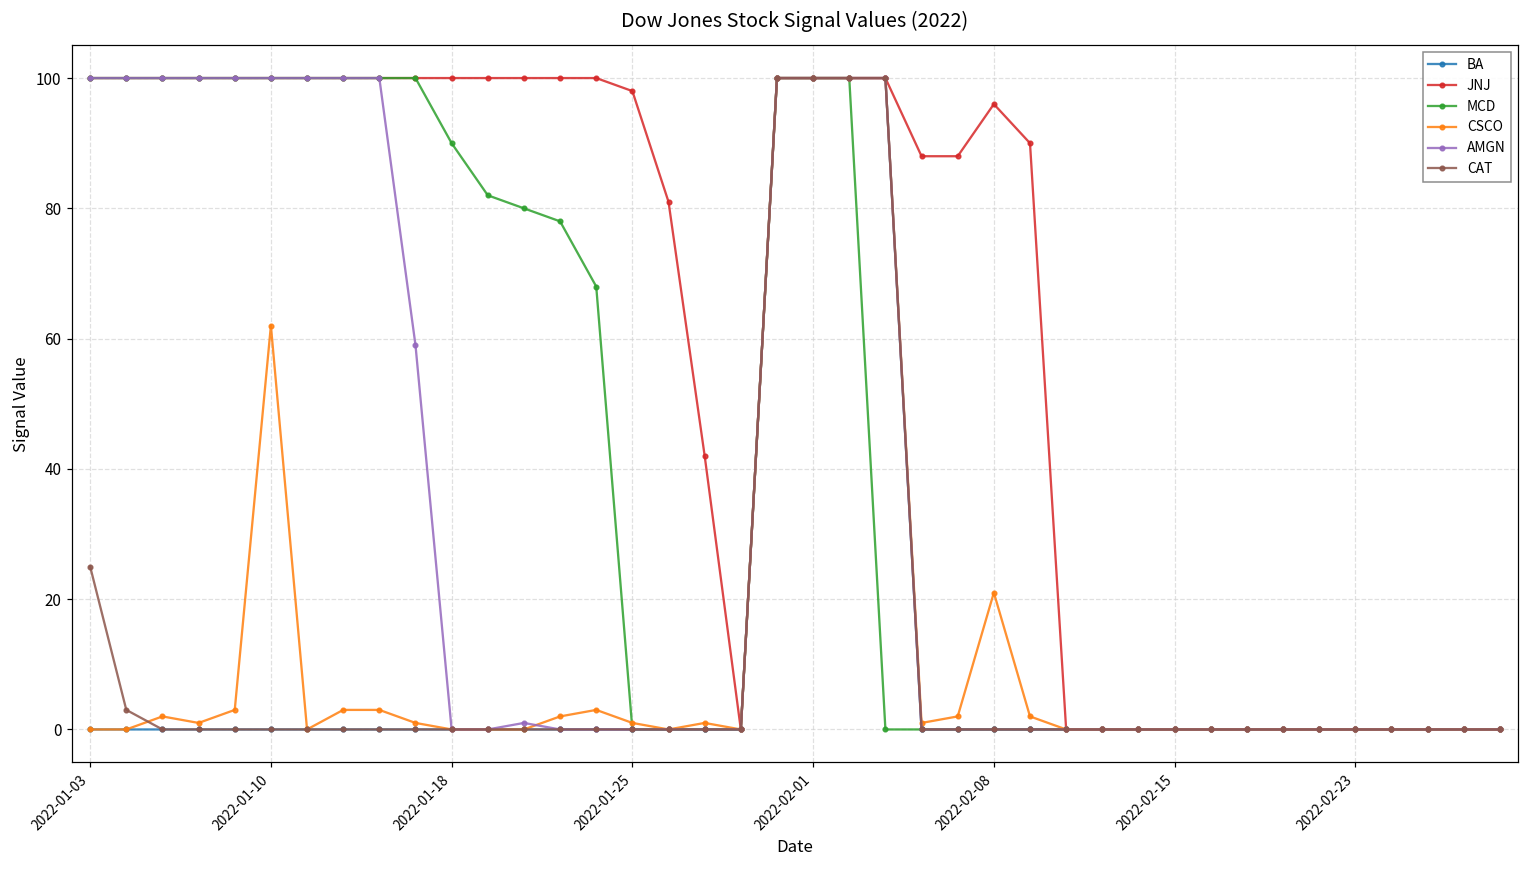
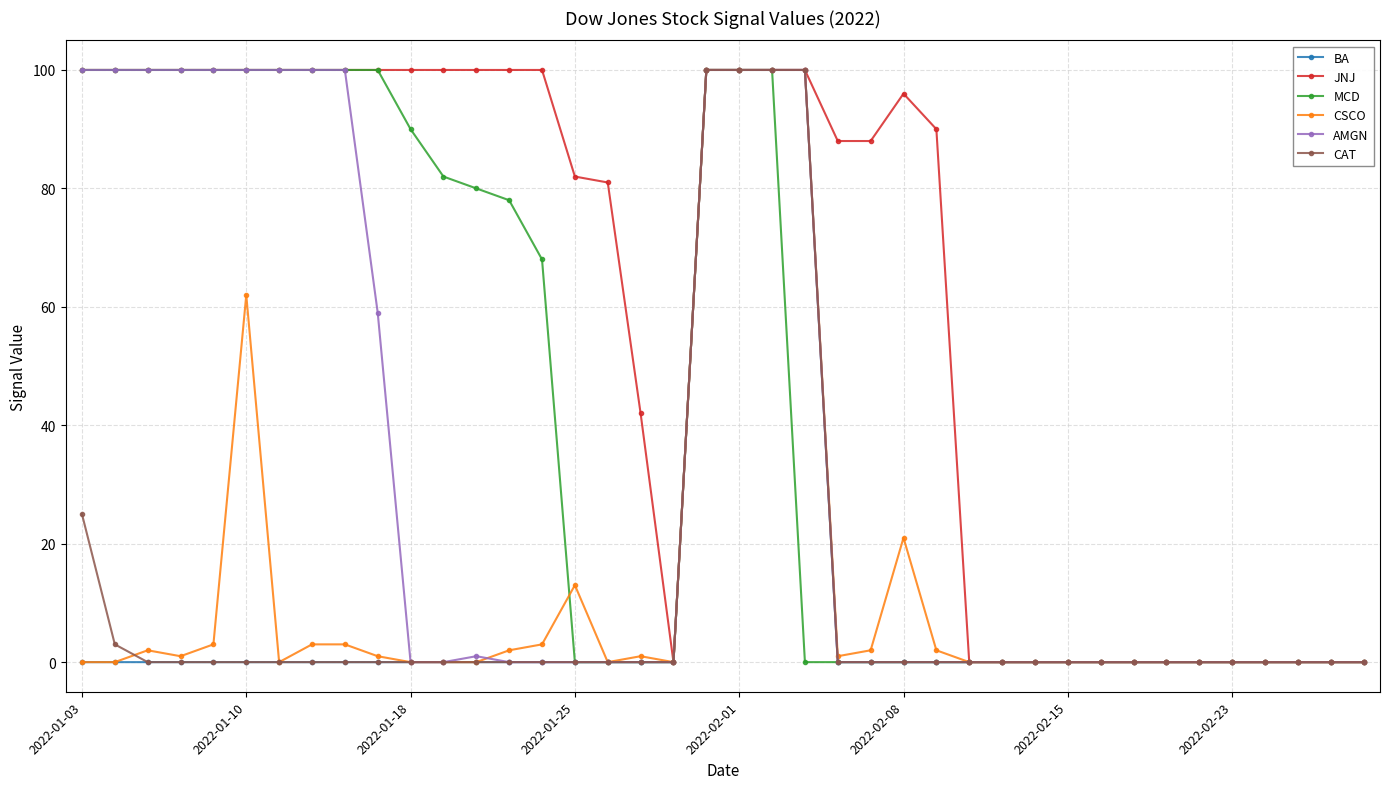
JNJ, 2022-01-25: 98 -> 82
CSCO, 2022-01-25: 1 -> 13
